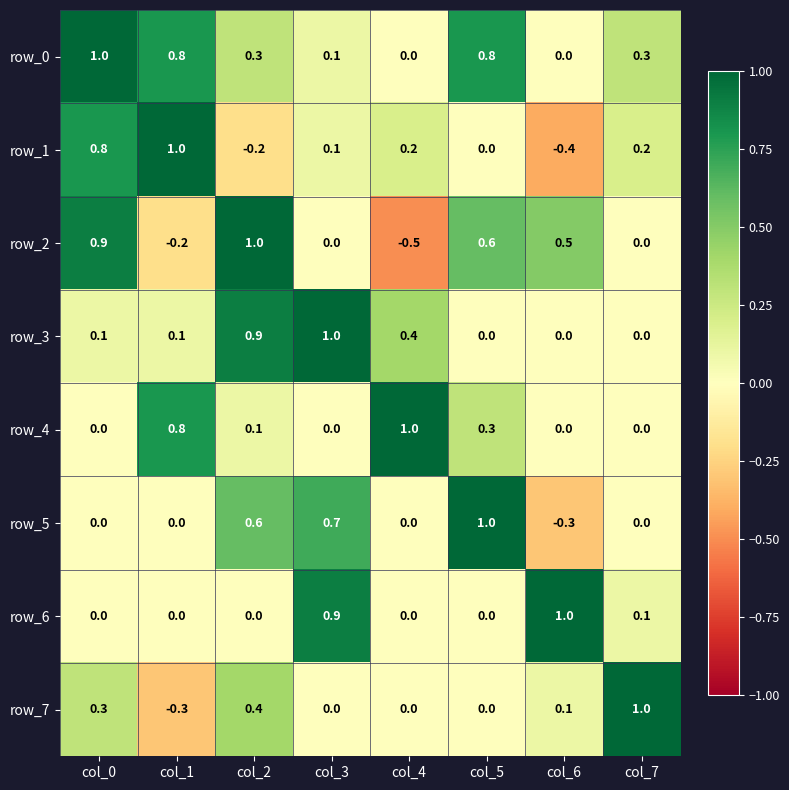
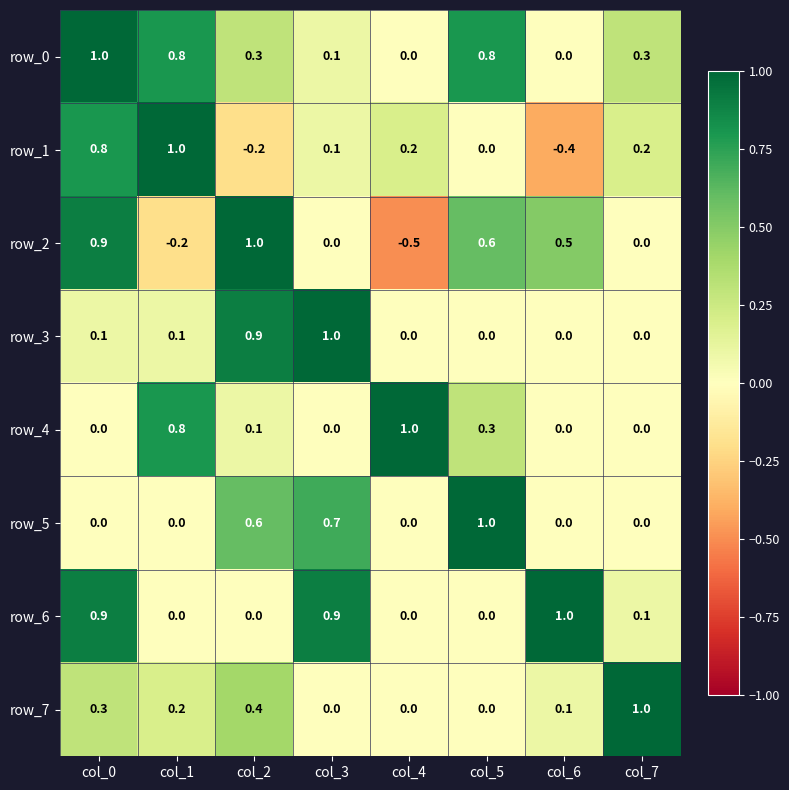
row_3, col_4: 0.4 -> 0.0
row_5, col_6: -0.3 -> 0.0
row_6, col_0: 0.0 -> 0.9
row_7, col_1: -0.3 -> 0.2
